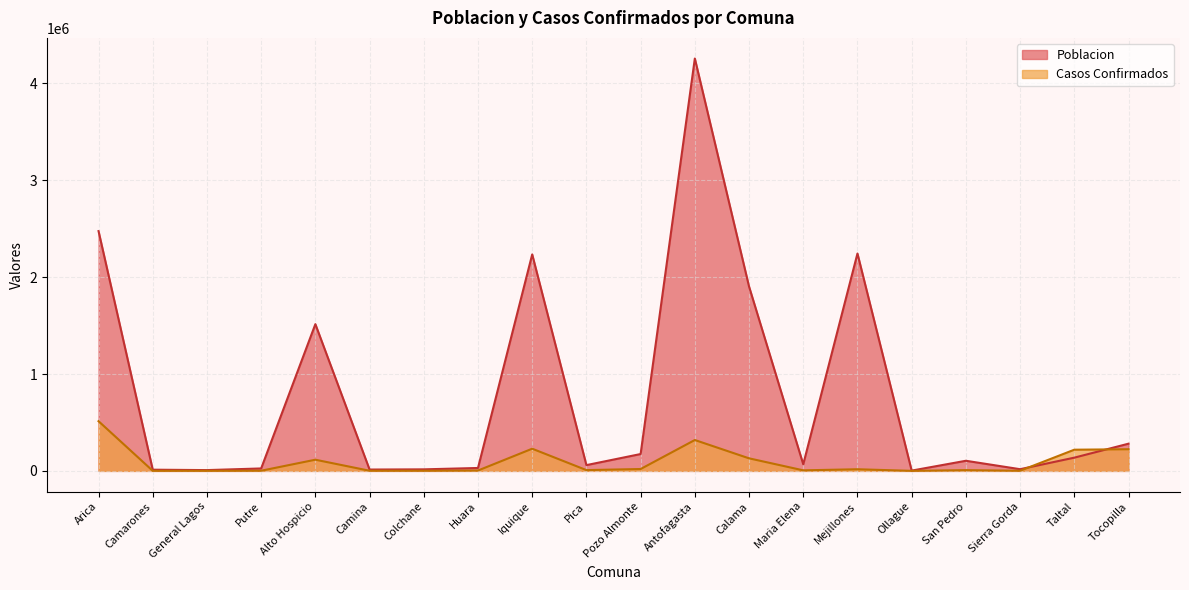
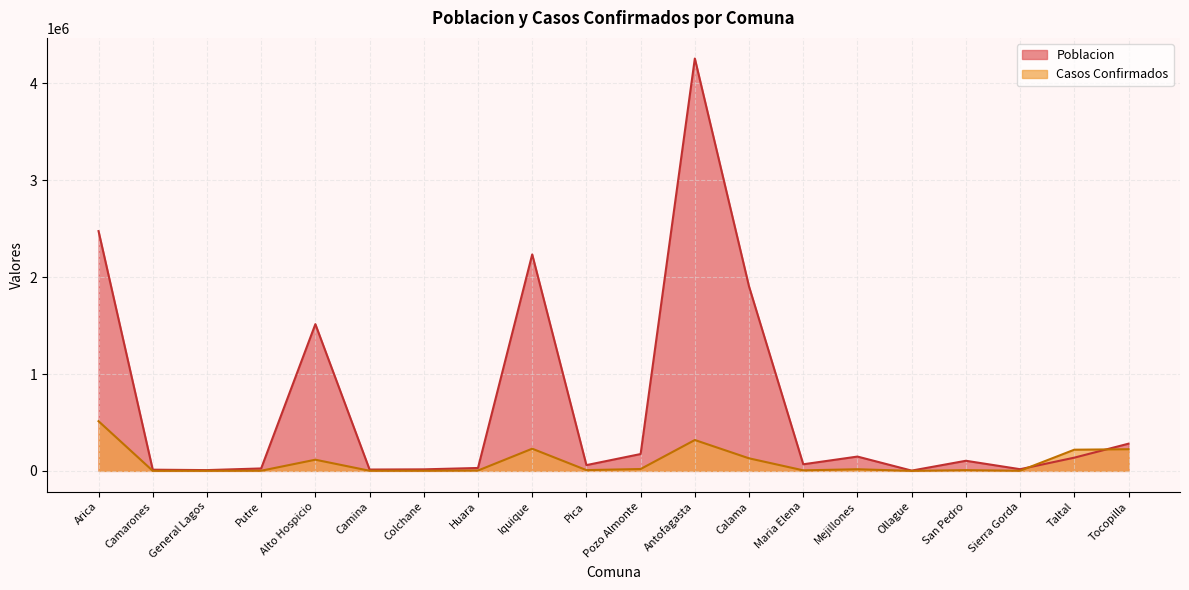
Poblacion, Mejillones: 2200000 -> 100000
